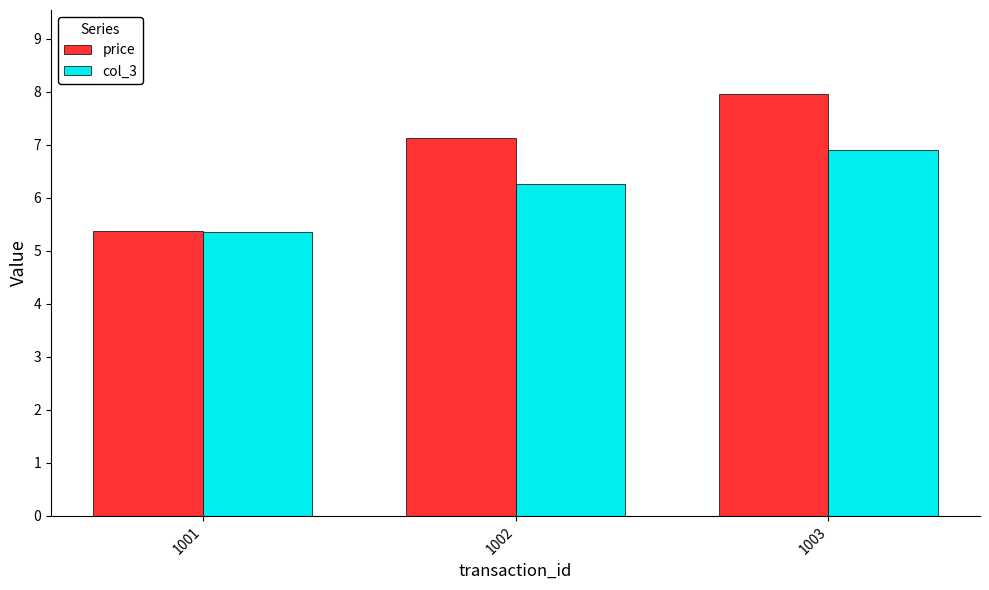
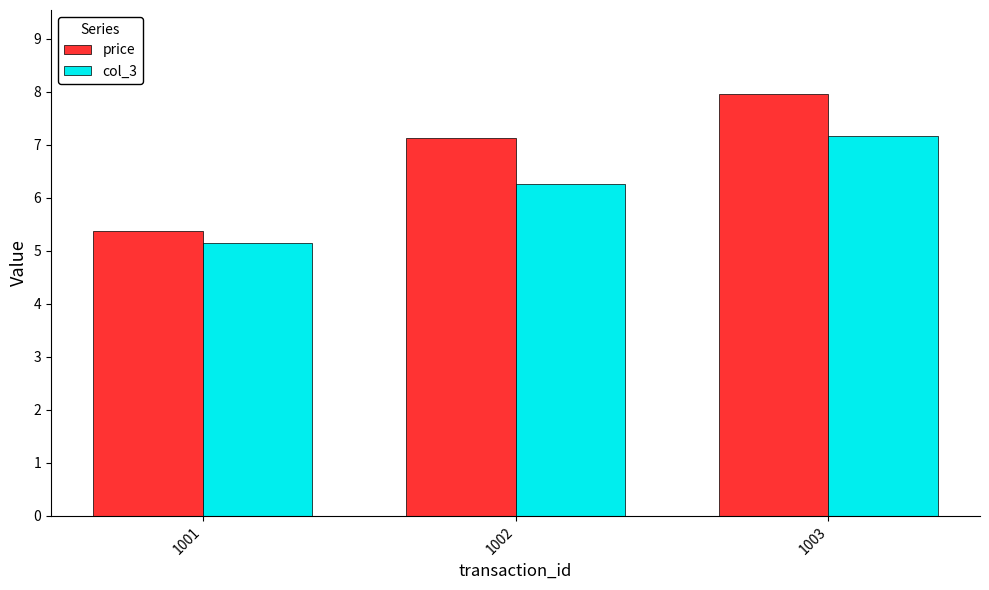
col_3, 1001: 5.4 -> 5.1
col_3, 1003: 6.9 -> 7.2
